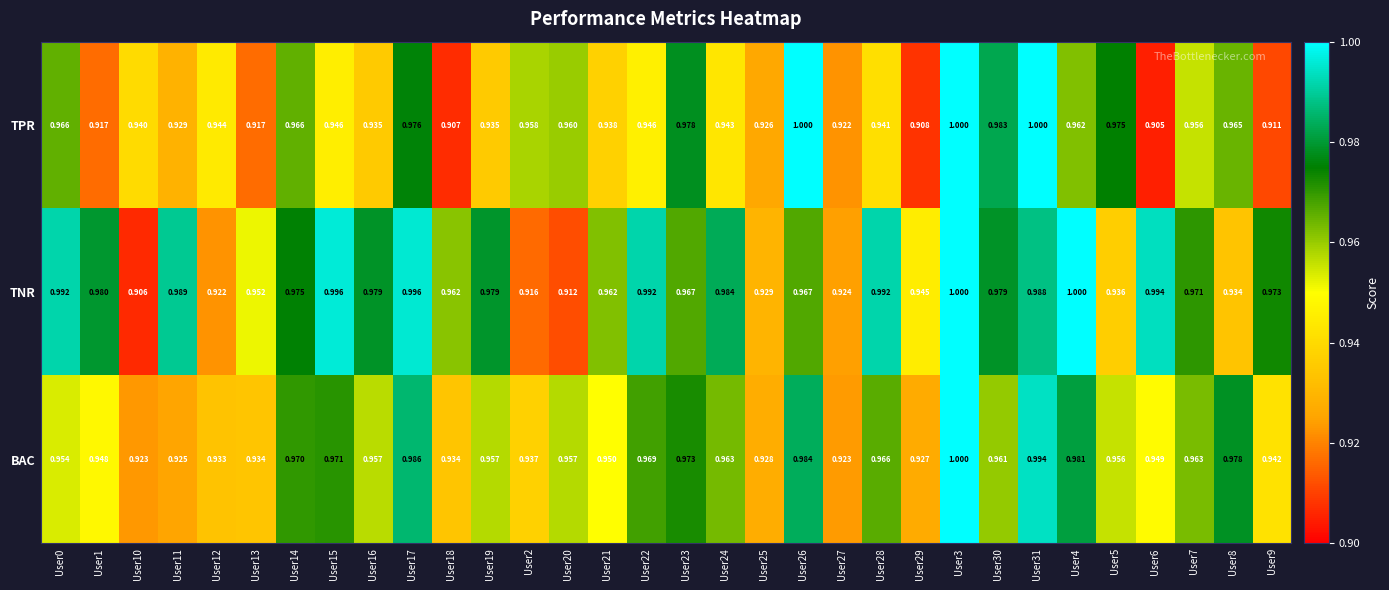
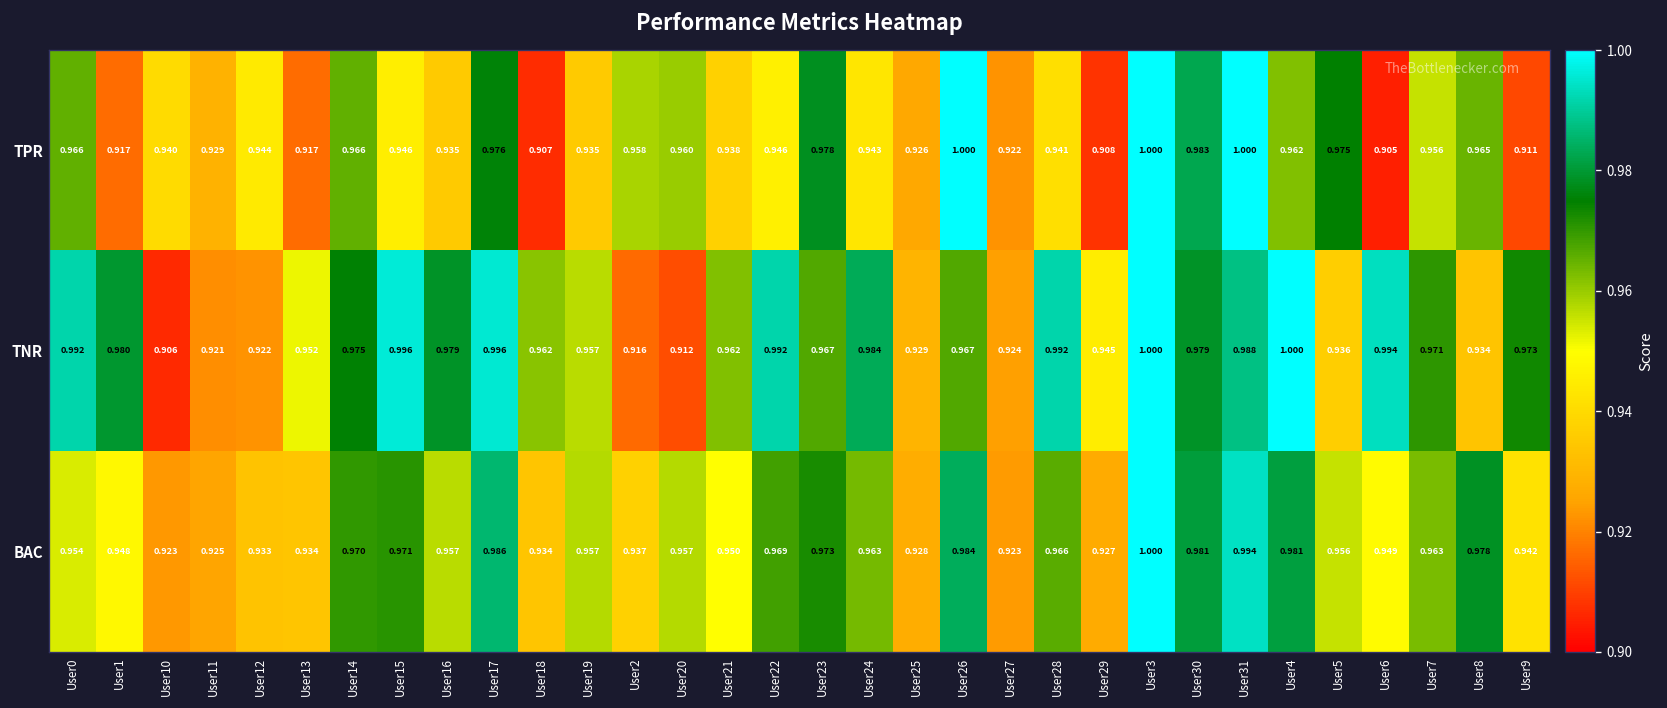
TNR, User11: 0.989 -> 0.921
TNR, User19: 0.979 -> 0.957
BAC, User30: 0.961 -> 0.981
